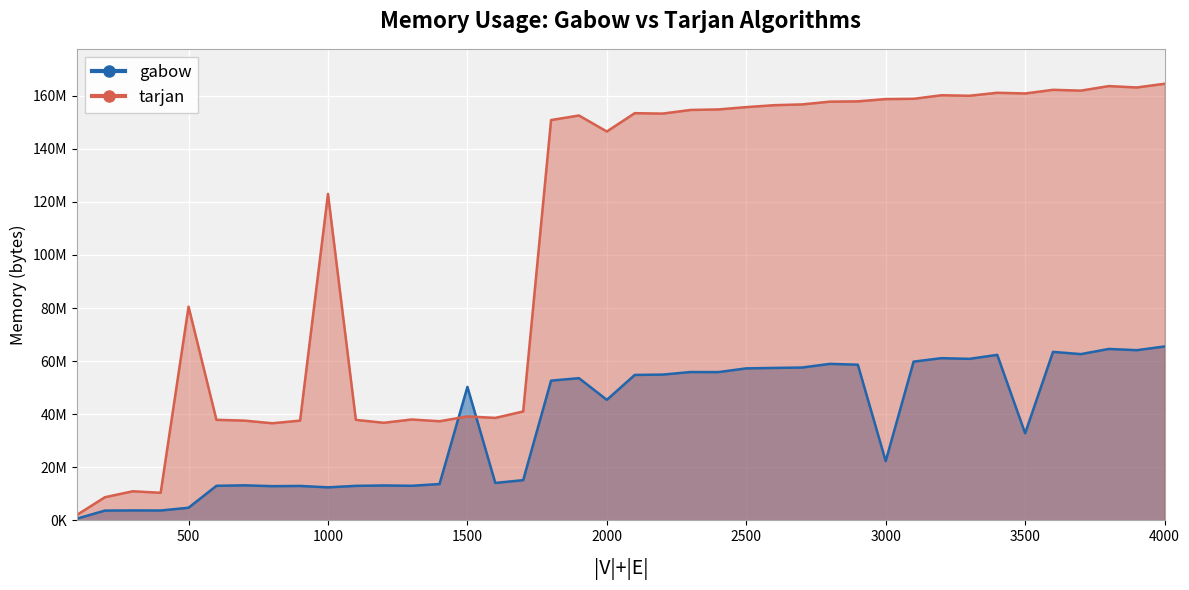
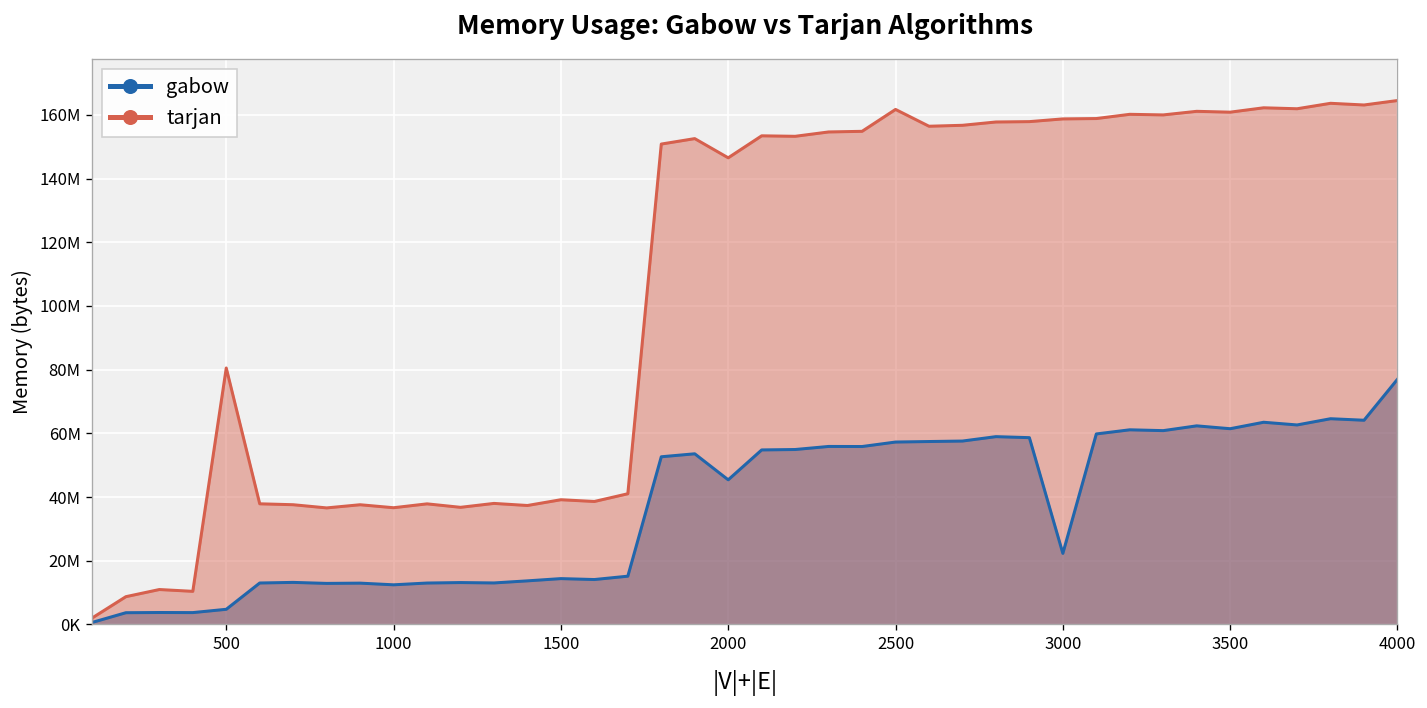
tarjan, 1000: 123000000 -> 37000000
gabow, 1500: 50000000 -> 14000000
tarjan, 2500: 156000000 -> 162000000
gabow, 3500: 33000000 -> 61000000
gabow, 4000: 66000000 -> 77000000
